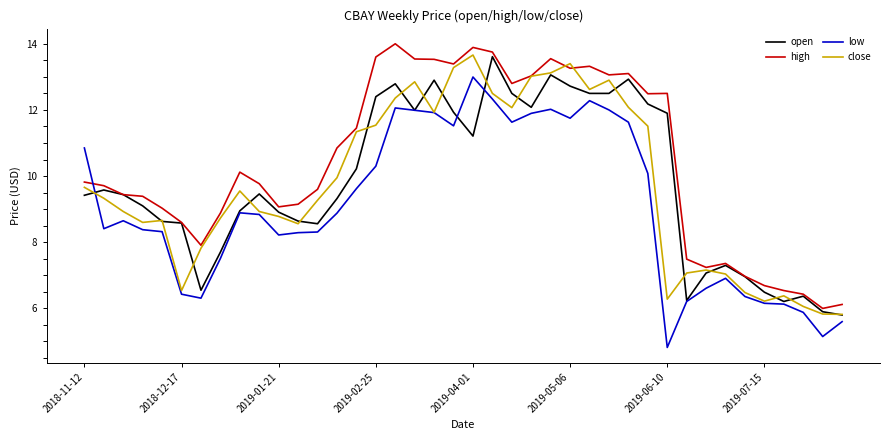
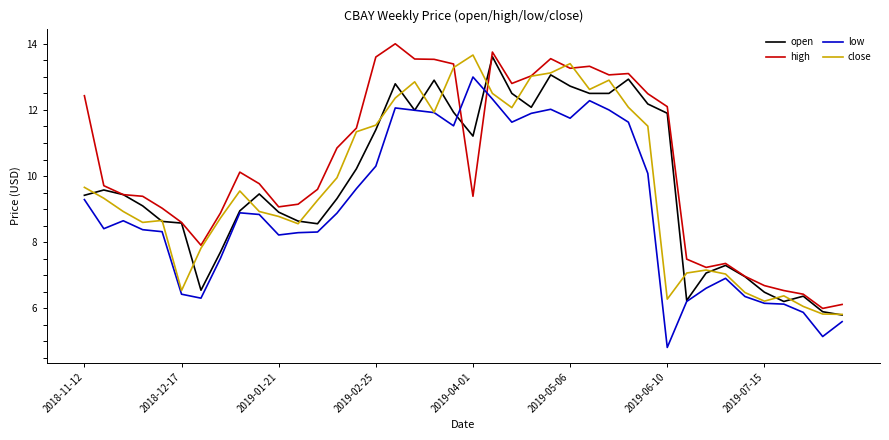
high, 2018-11-12: 9.8 -> 12.4
low, 2018-11-12: 10.9 -> 9.3
open, 2019-02-25: 12.4 -> 11.4
high, 2019-04-01: 13.9 -> 9.4
high, 2019-06-10: 12.5 -> 12.1
